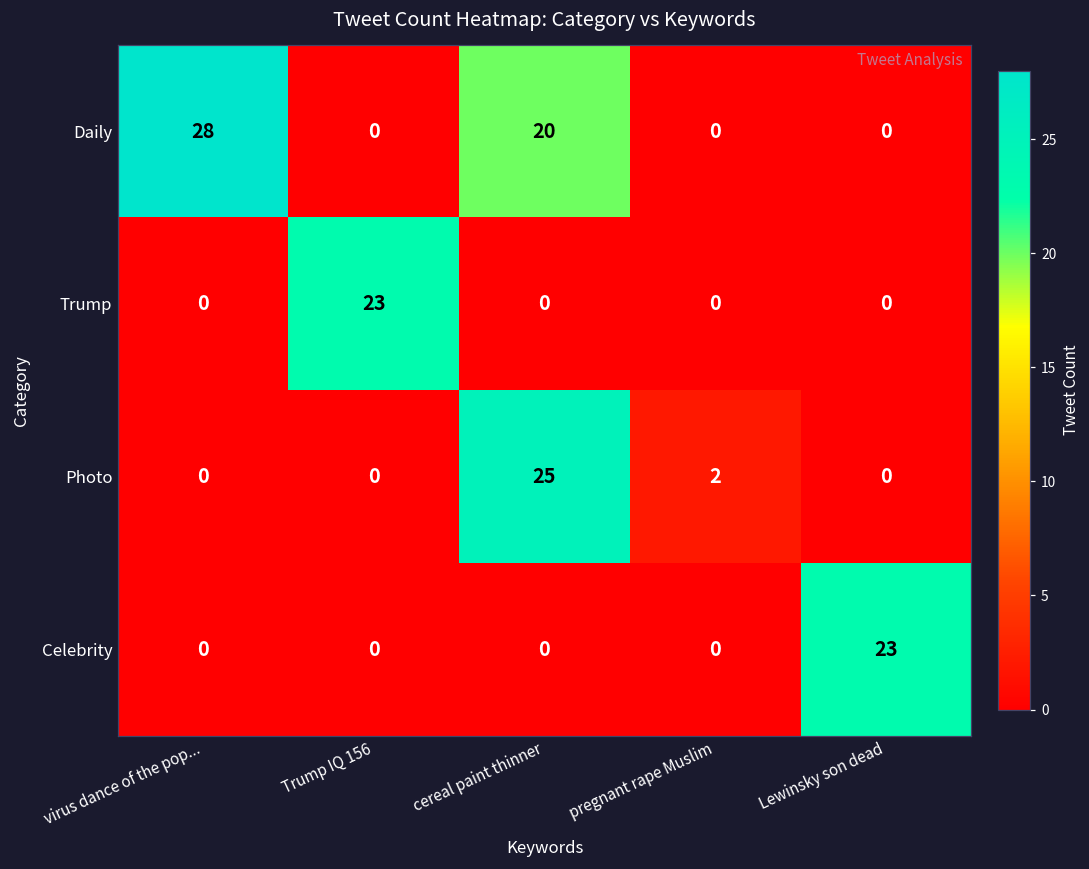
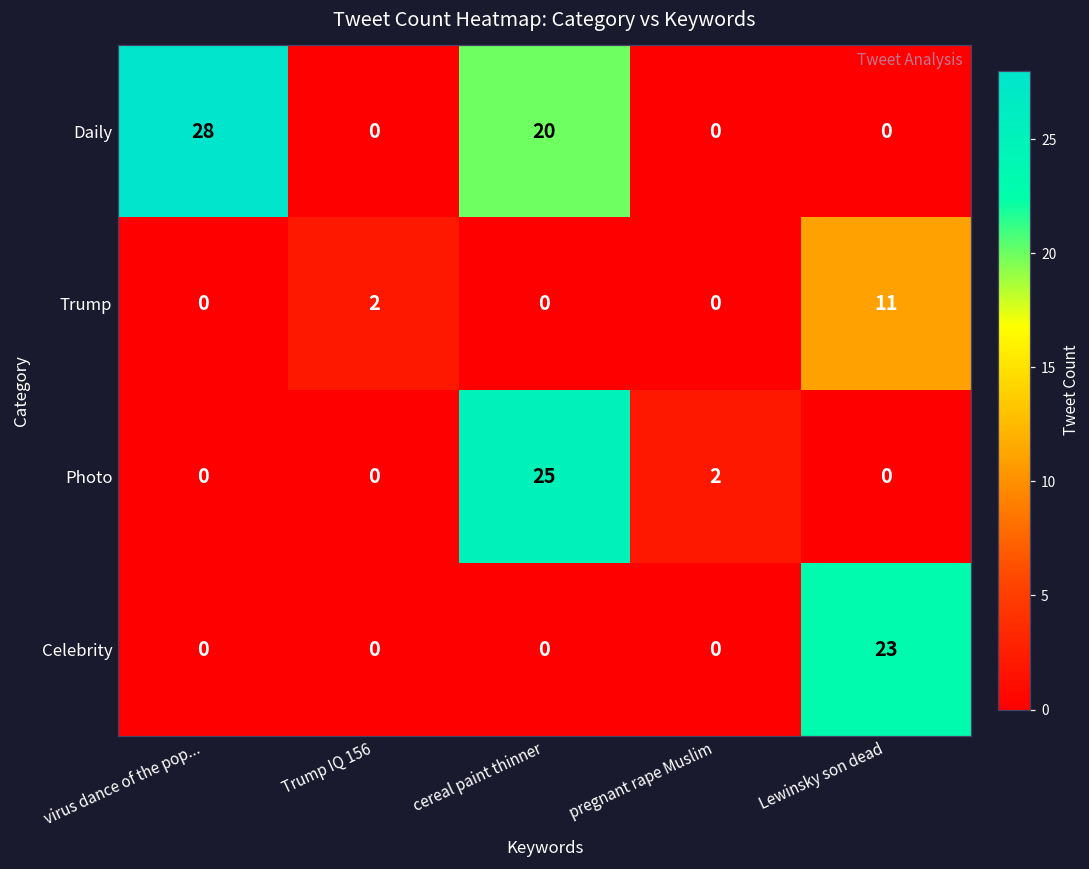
Trump, Trump IQ 156: 23 -> 2
Trump, Lewinsky son dead: 0 -> 11
